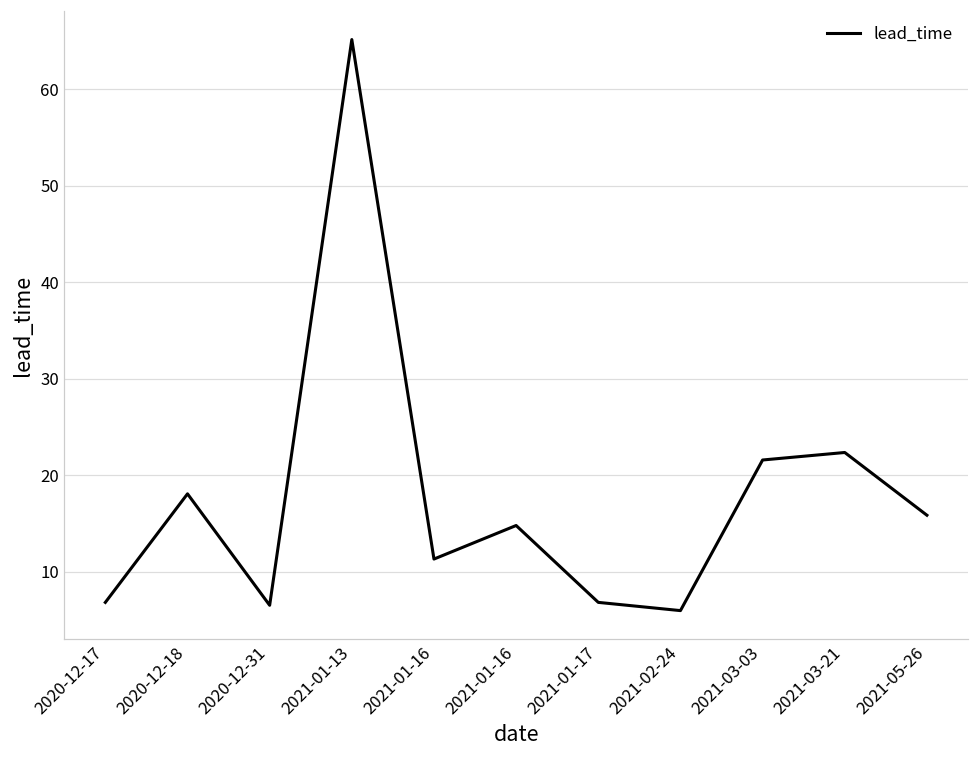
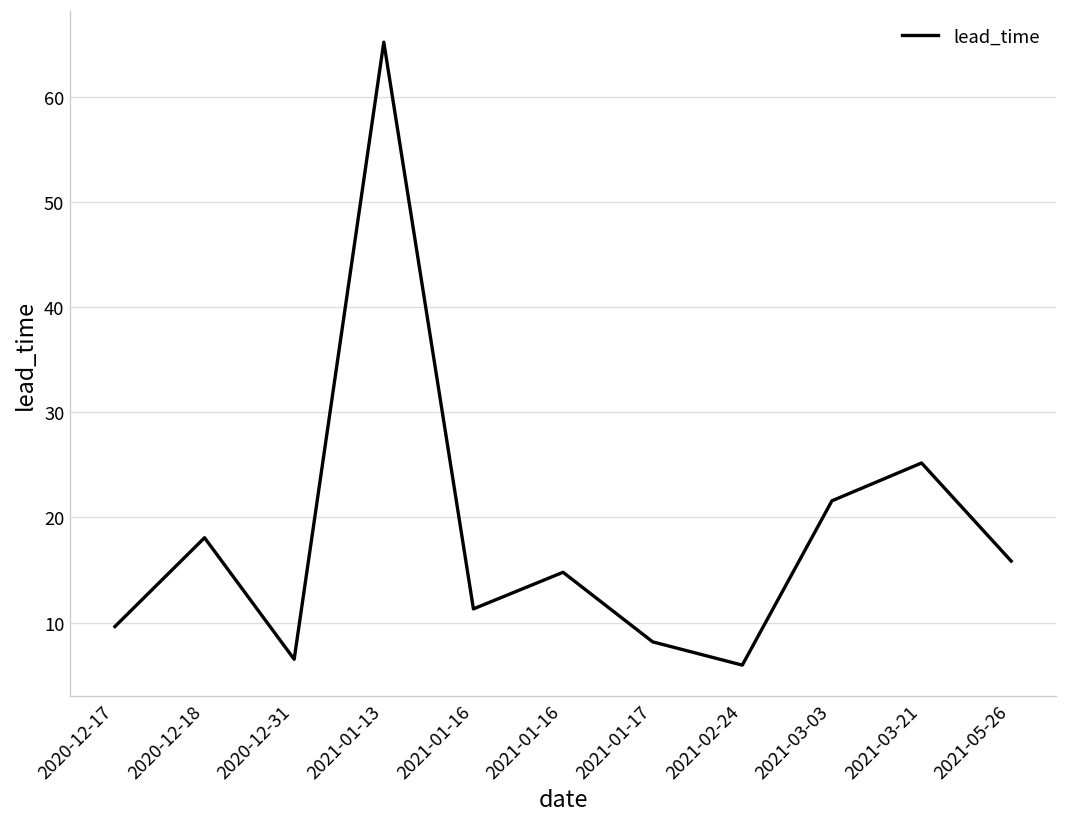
2020-12-17: 7 -> 10
2021-01-17: 7 -> 8
2021-03-21: 22 -> 25
